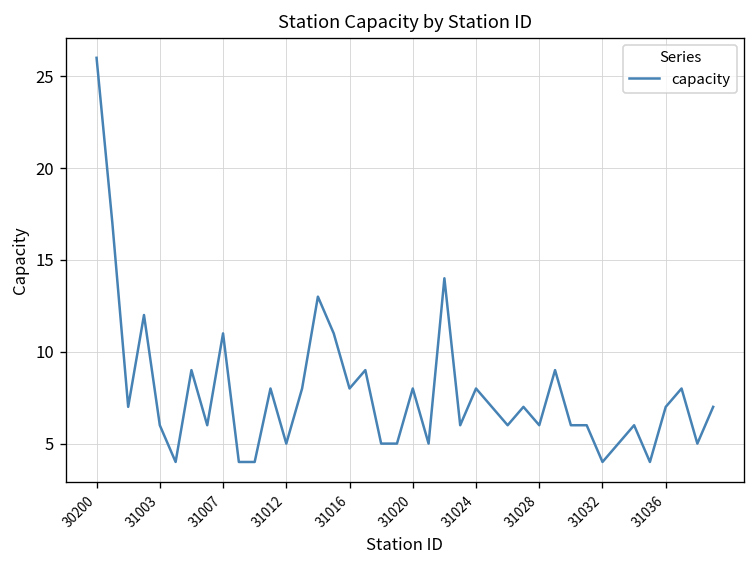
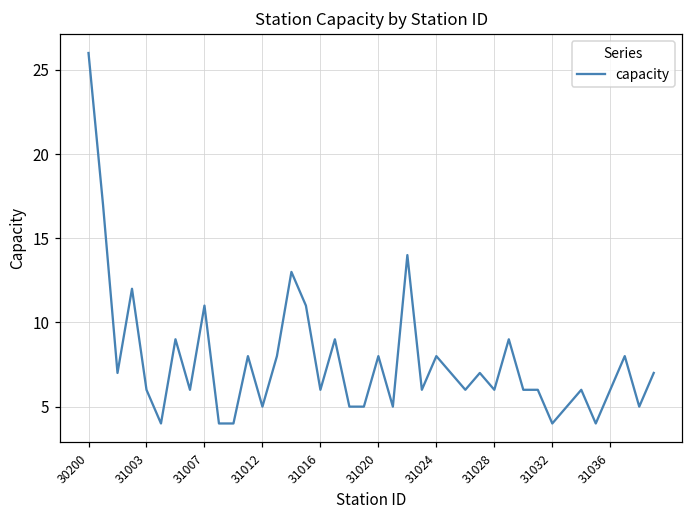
31016: 8 -> 6
31036: 7 -> 6
